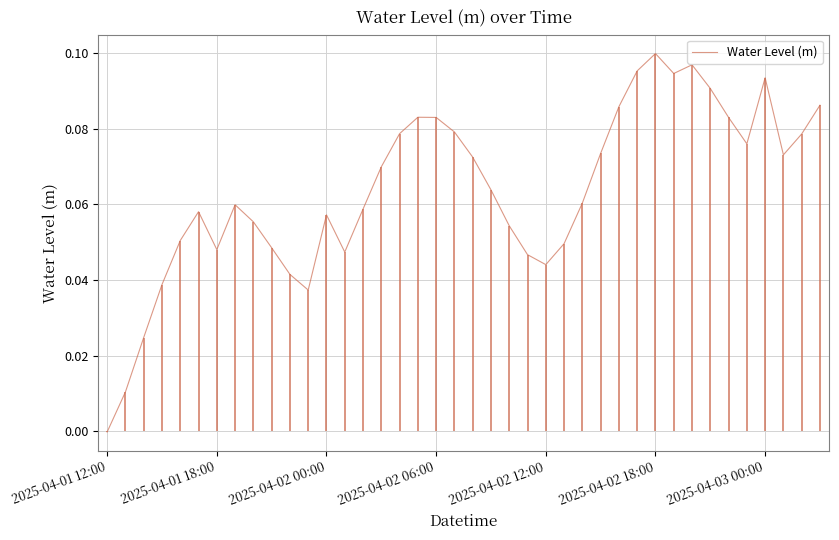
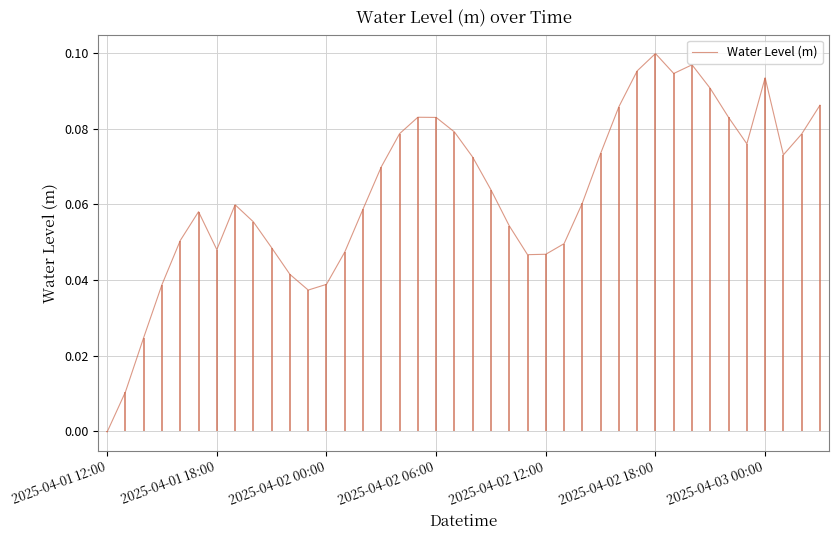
2025-04-02 00:00: 0.057 -> 0.039
2025-04-02 12:00: 0.044 -> 0.047
